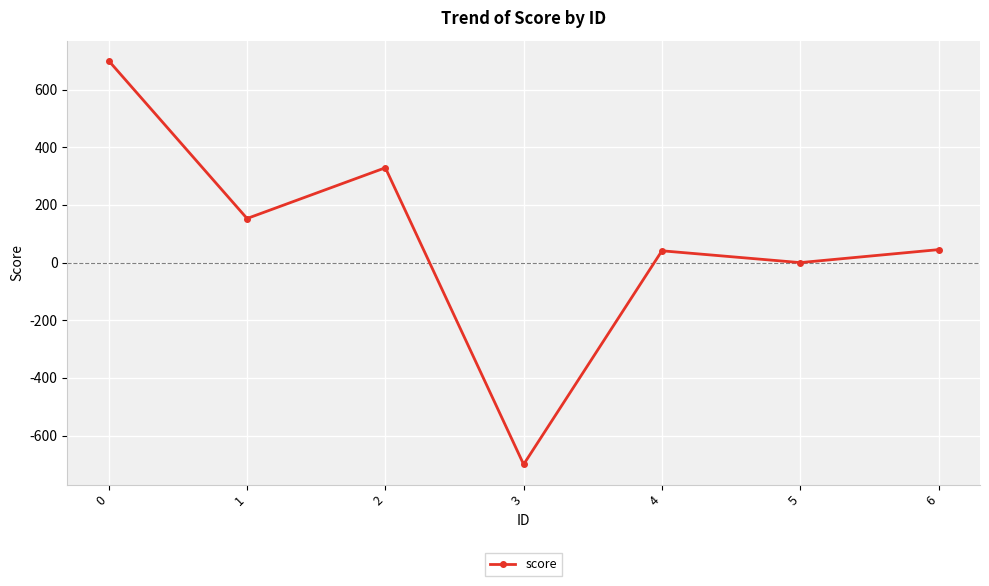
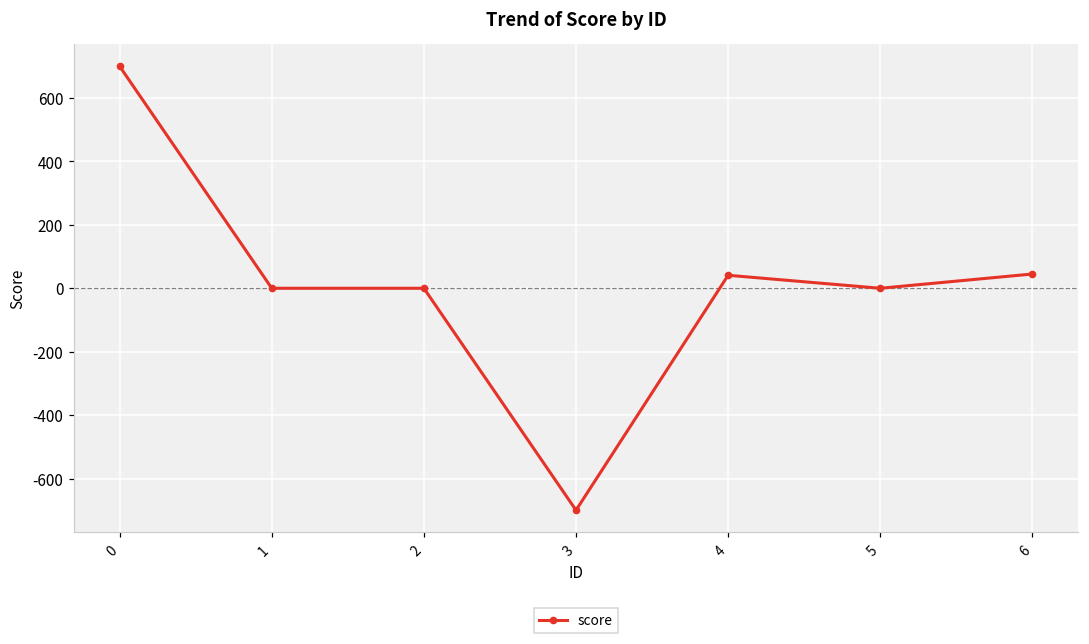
1: 150 -> 0
2: 330 -> 0
